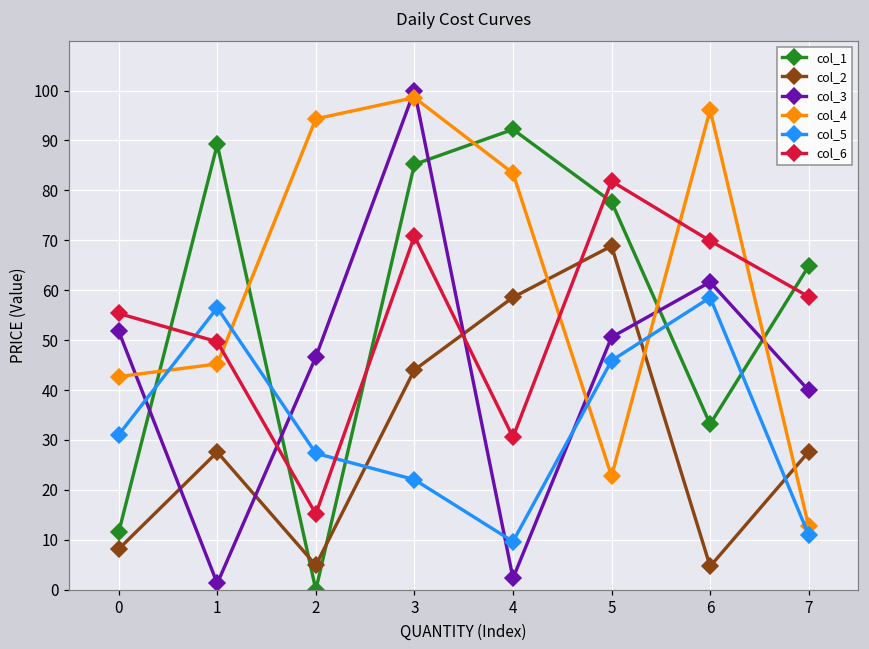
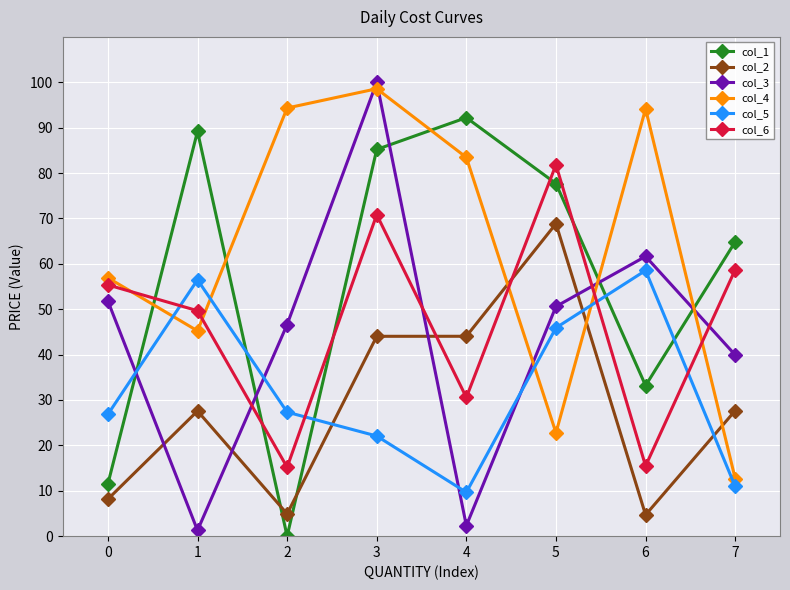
col_4, 0: 43 -> 57
col_5, 0: 31 -> 27
col_2, 4: 59 -> 44
col_4, 6: 96 -> 94
col_6, 6: 70 -> 15
